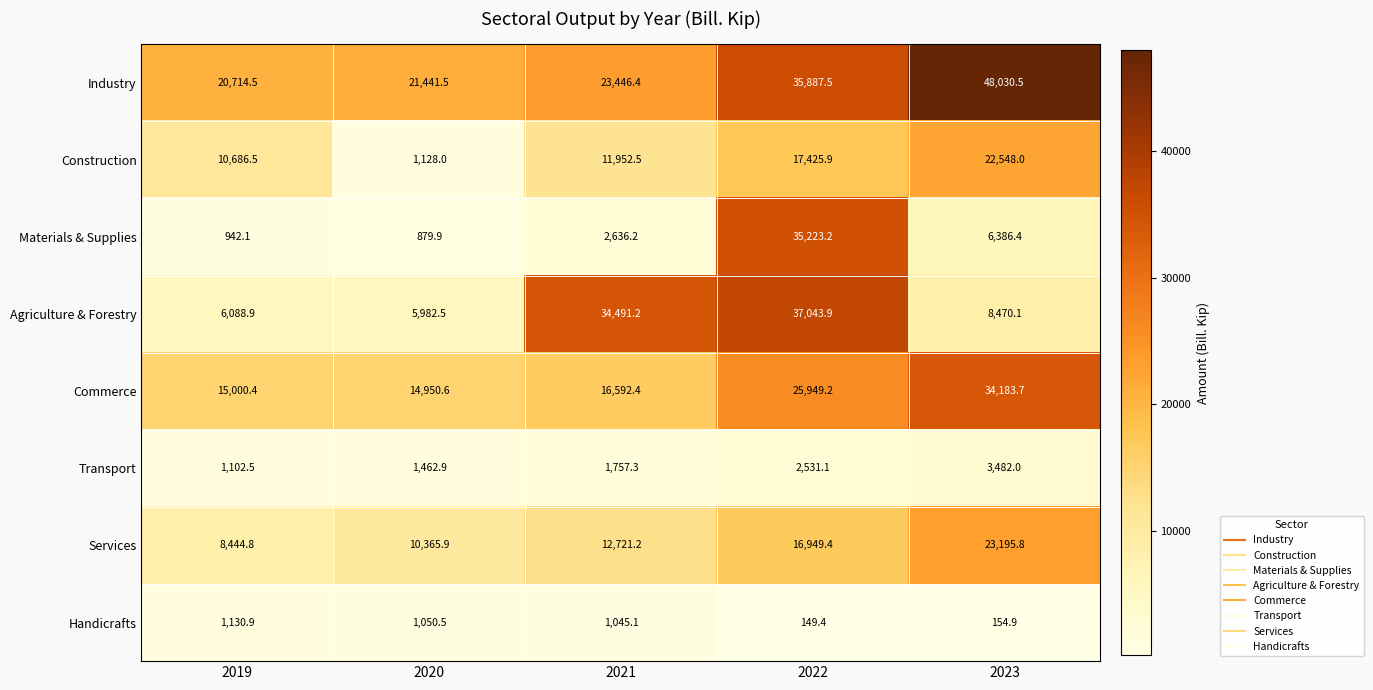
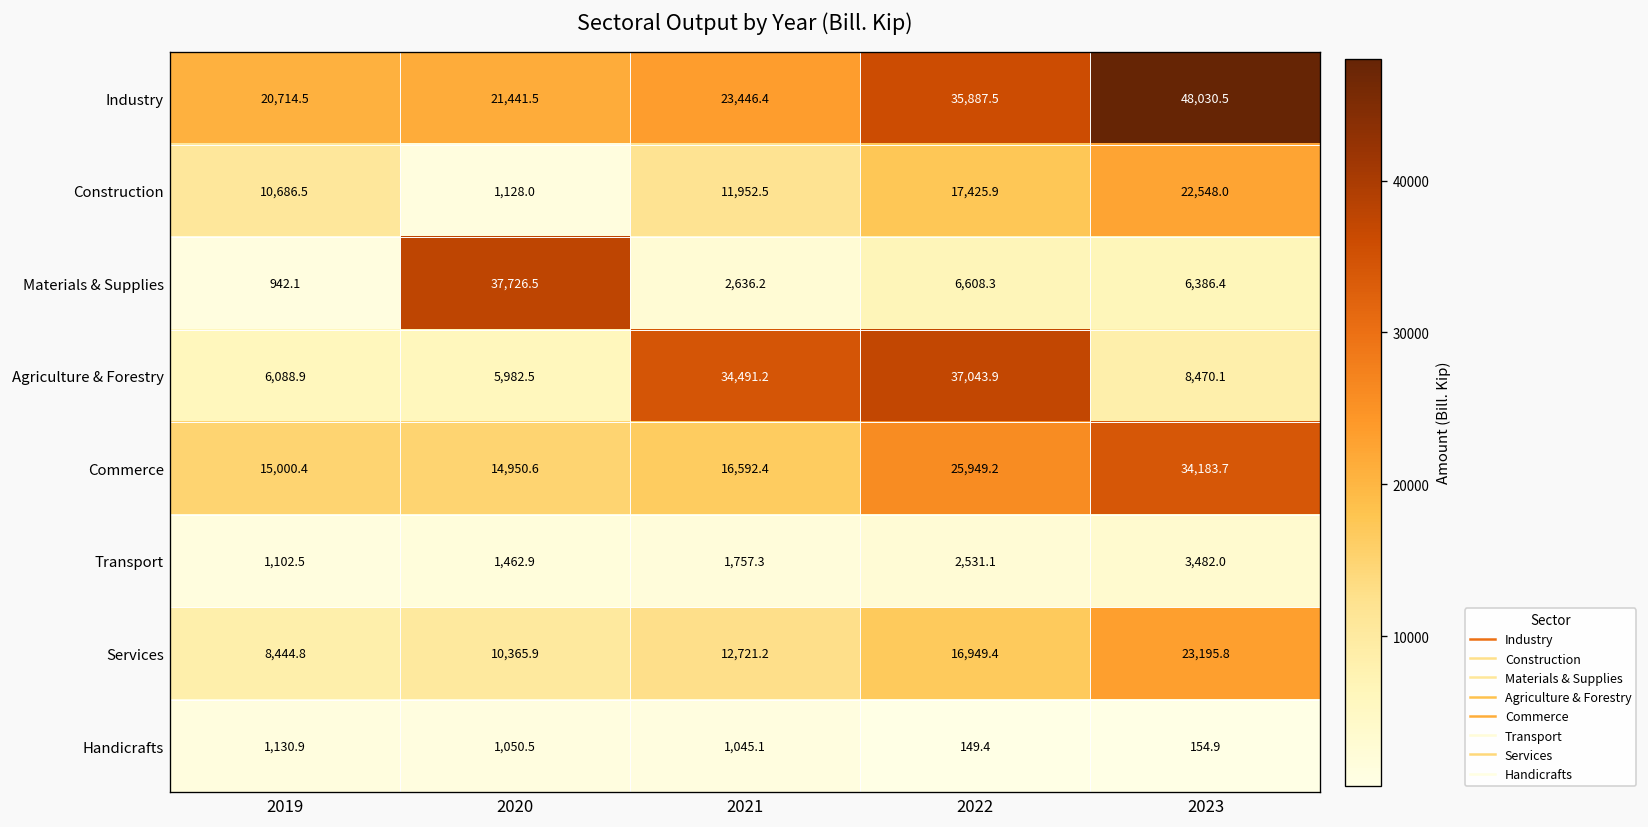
Materials & Supplies, 2020: 879.9 -> 37,726.5
Materials & Supplies, 2022: 35,223.2 -> 6,608.3
